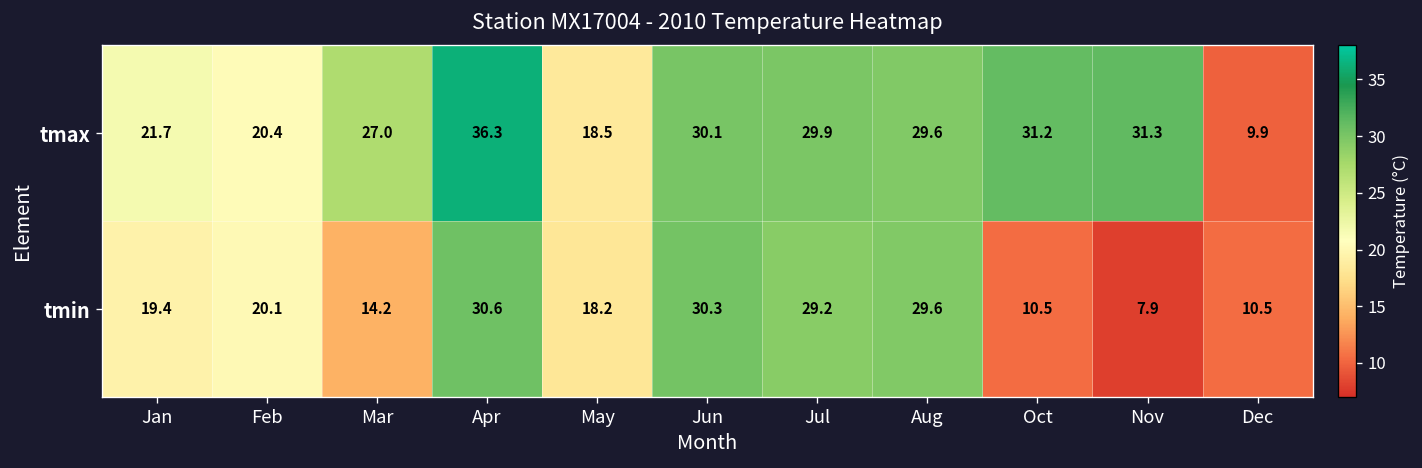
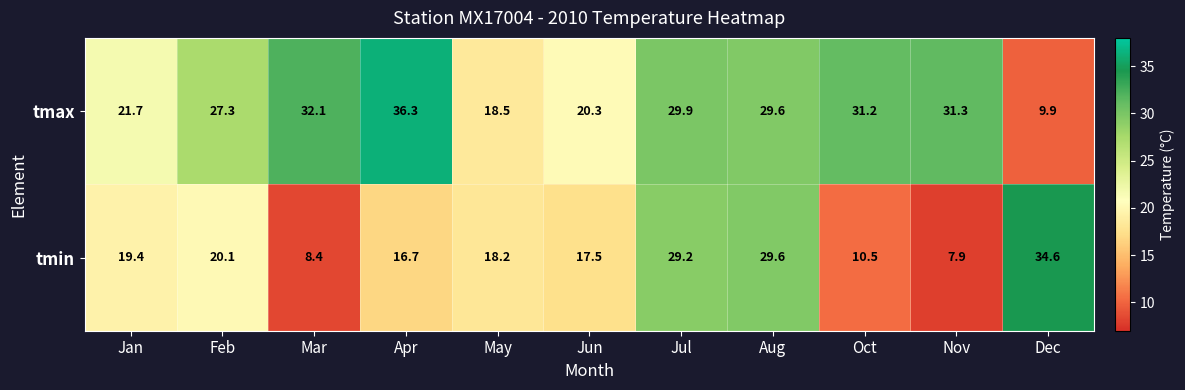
tmax, Feb: 20.4 -> 27.3
tmax, Mar: 27.0 -> 32.1
tmax, Jun: 30.1 -> 20.3
tmin, Mar: 14.2 -> 8.4
tmin, Apr: 30.6 -> 16.7
tmin, Jun: 30.3 -> 17.5
tmin, Dec: 10.5 -> 34.6
